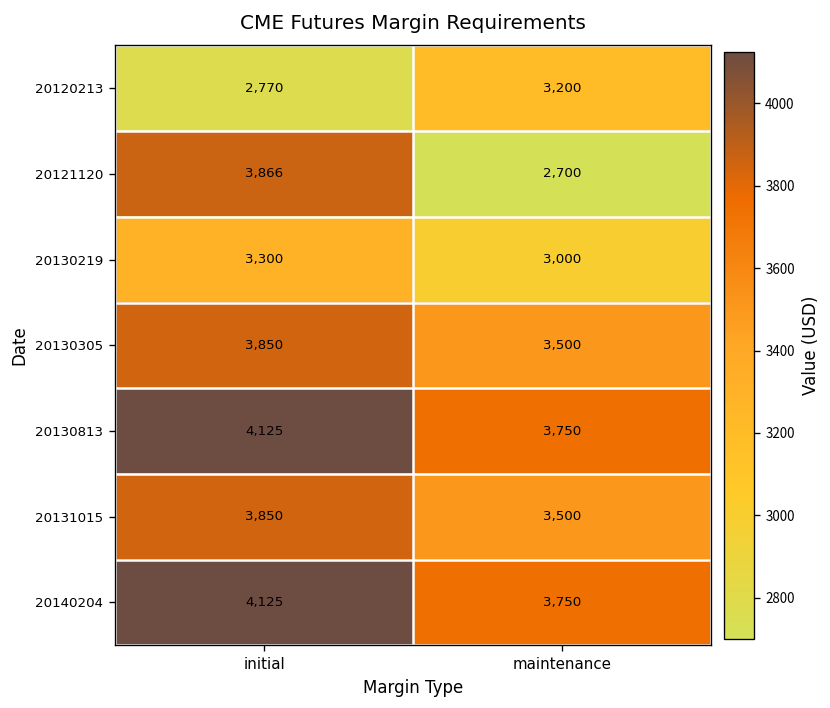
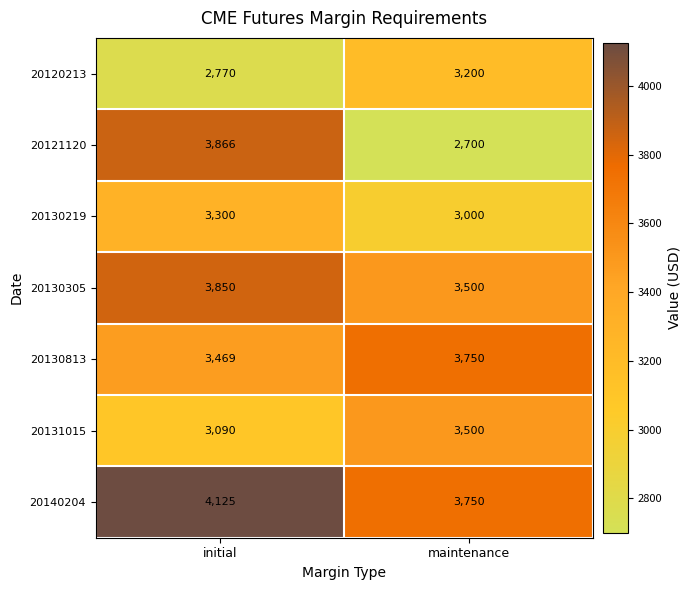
20130813, initial: 4,125 -> 3,469
20131015, initial: 3,850 -> 3,090
